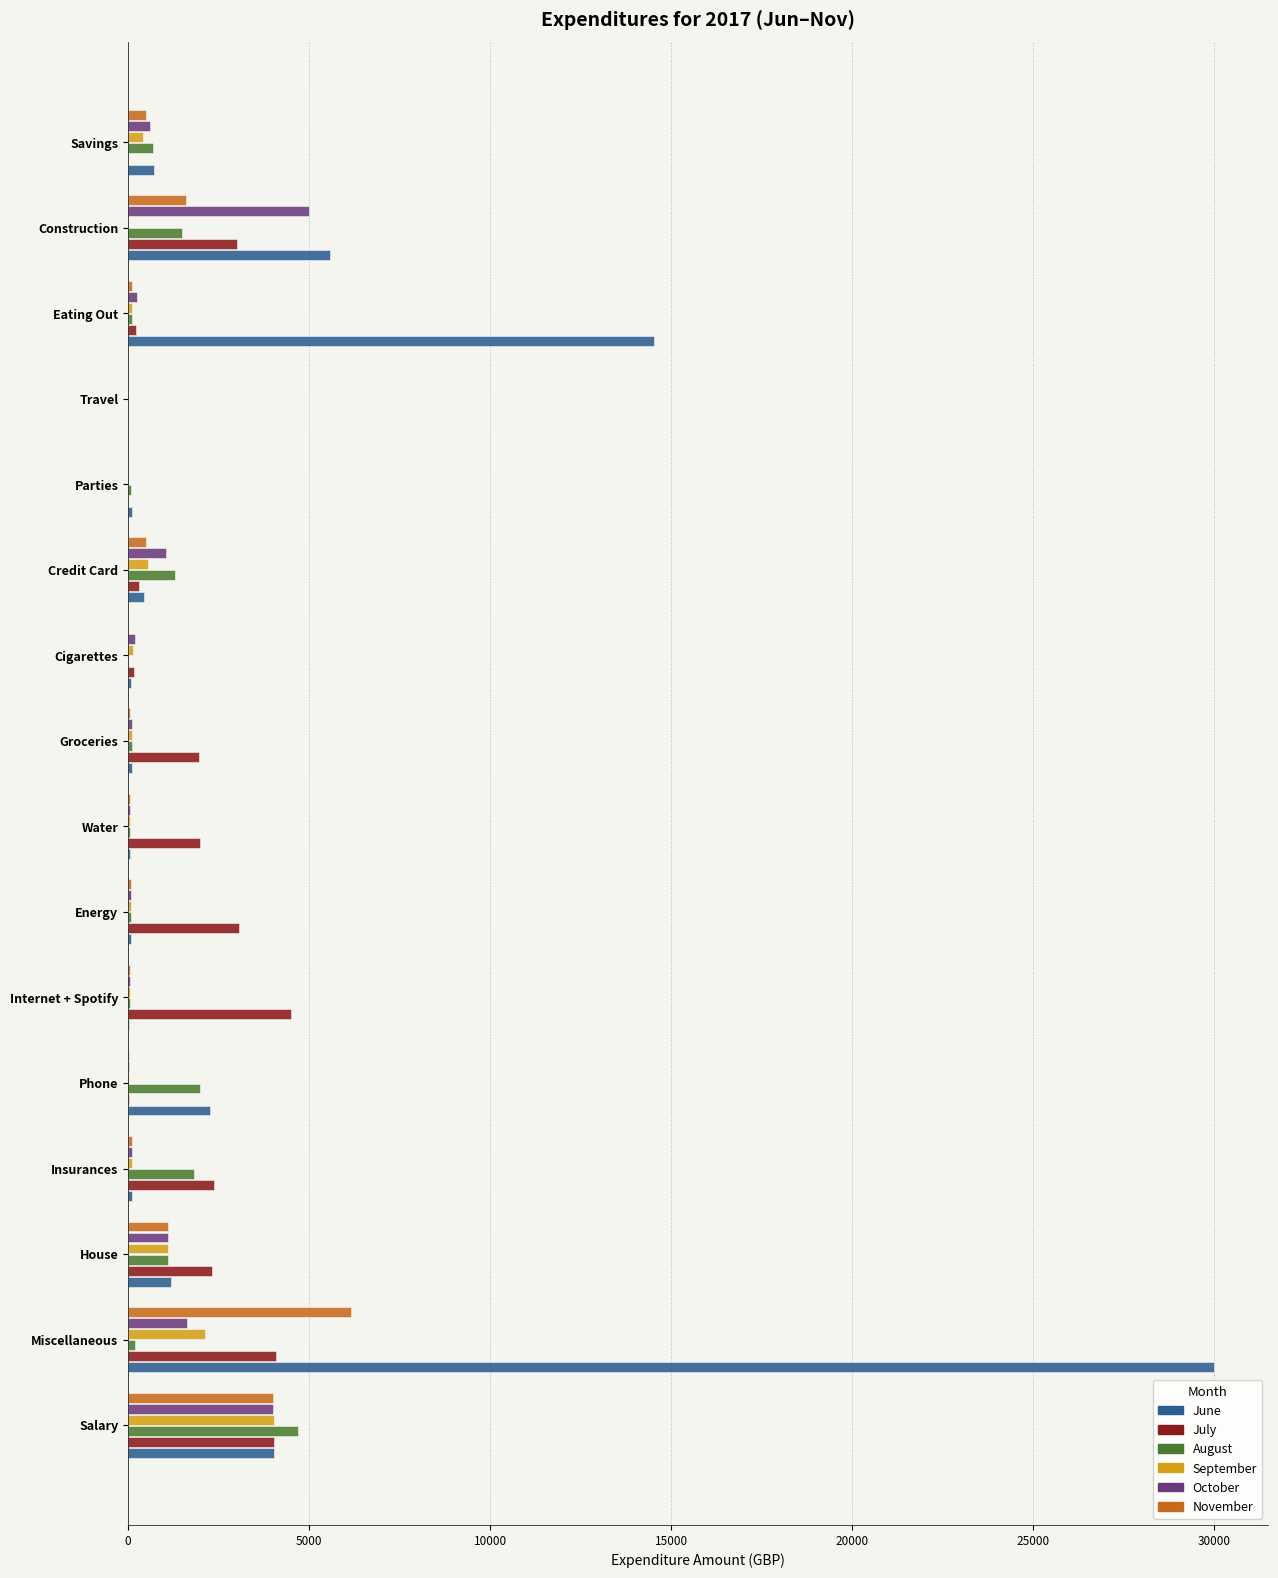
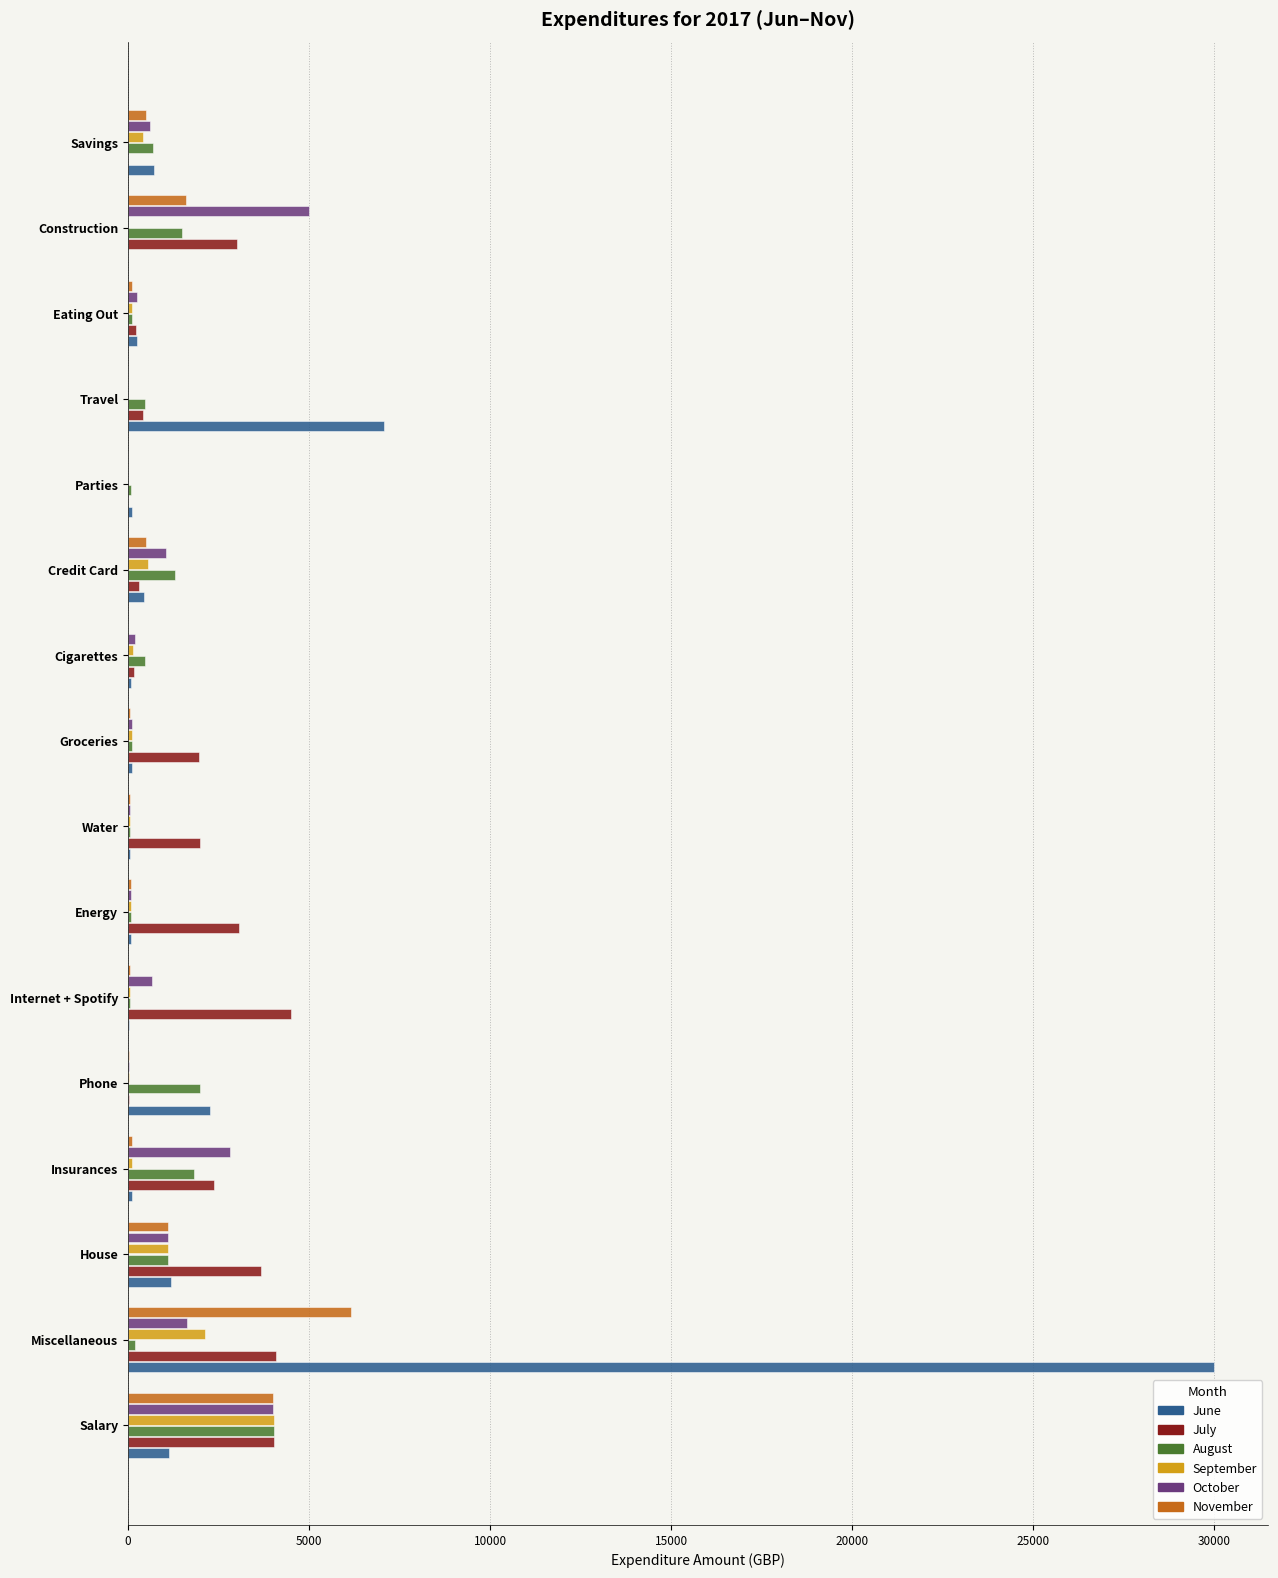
June, Construction: 5600 -> 0
June, Eating Out: 14500 -> 300
August, Travel: 0 -> 500
July, Travel: 0 -> 400
June, Travel: 0 -> 7100
August, Cigarettes: 0 -> 500
October, Internet + Spotify: 0 -> 700
October, Insurances: 100 -> 2800
July, House: 2300 -> 3700
August, Salary: 4700 -> 4000
June, Salary: 4000 -> 1100
